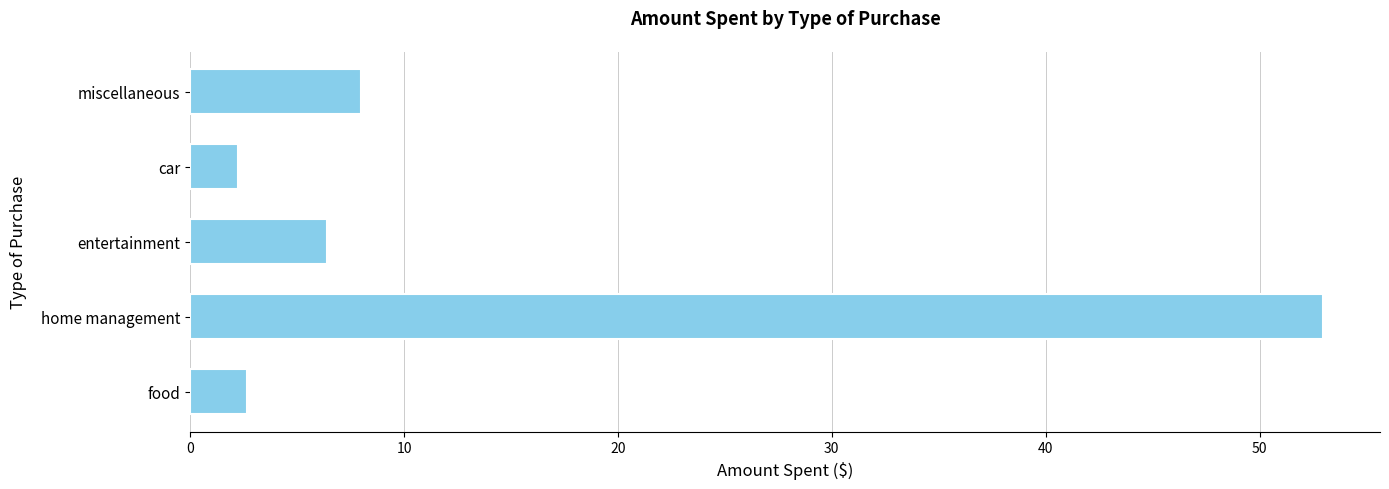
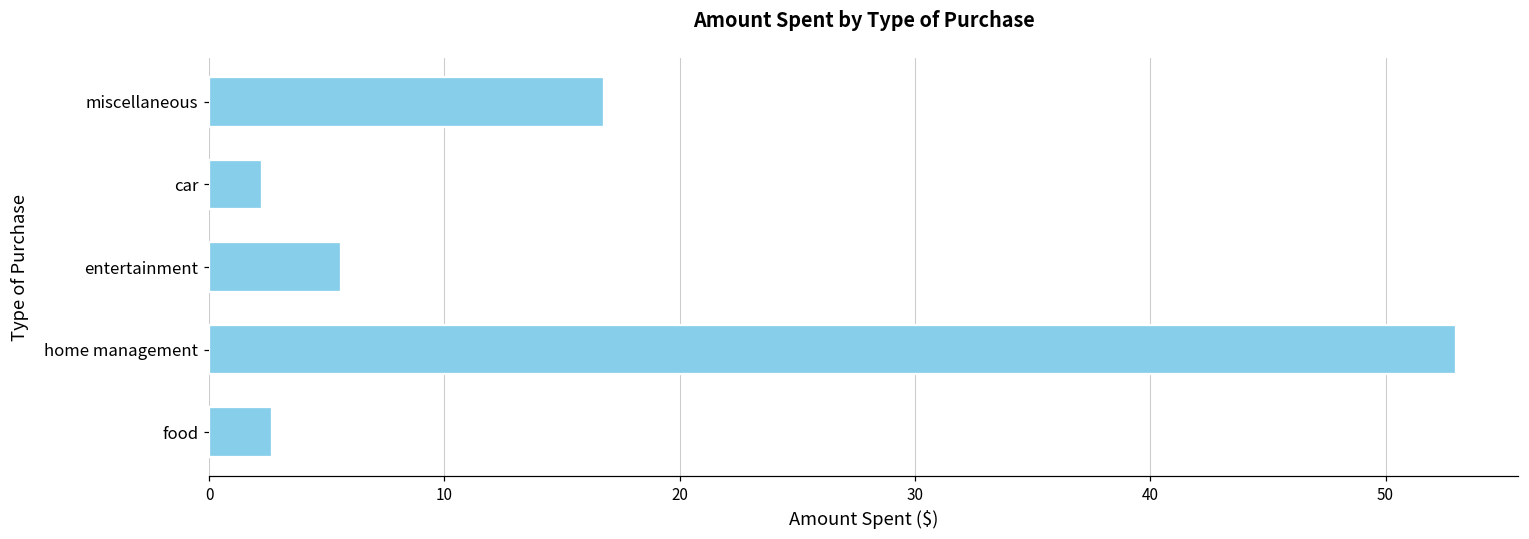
miscellaneous: 8.0 -> 16.8
entertainment: 6.4 -> 5.6
